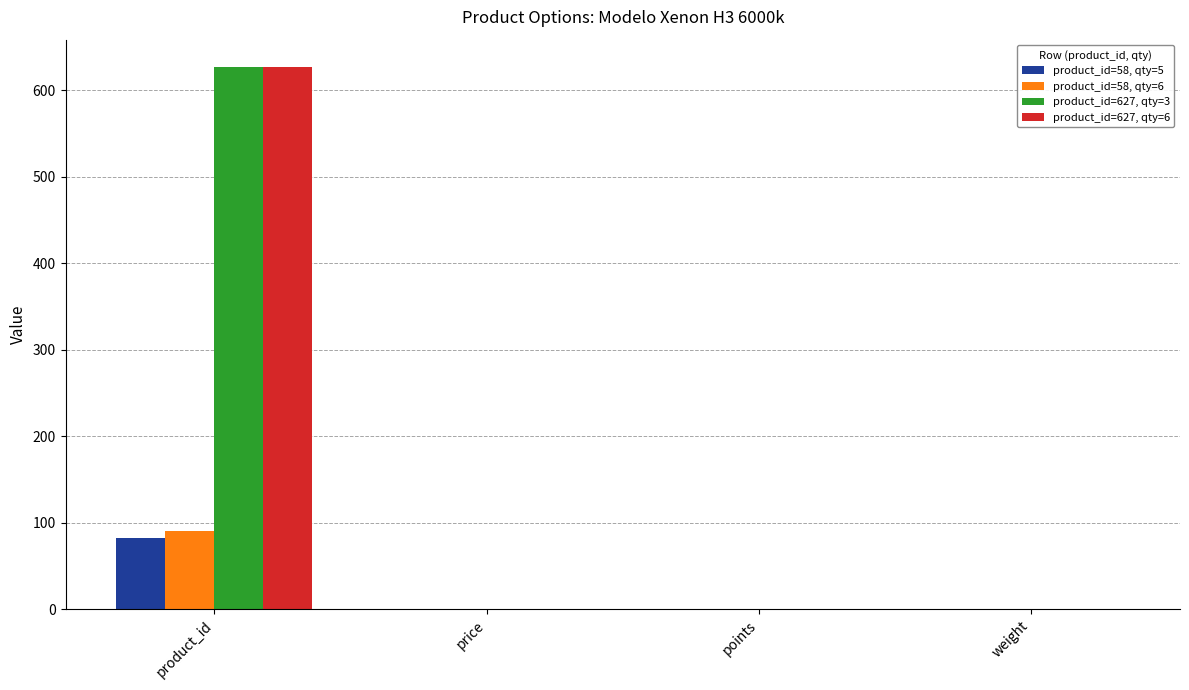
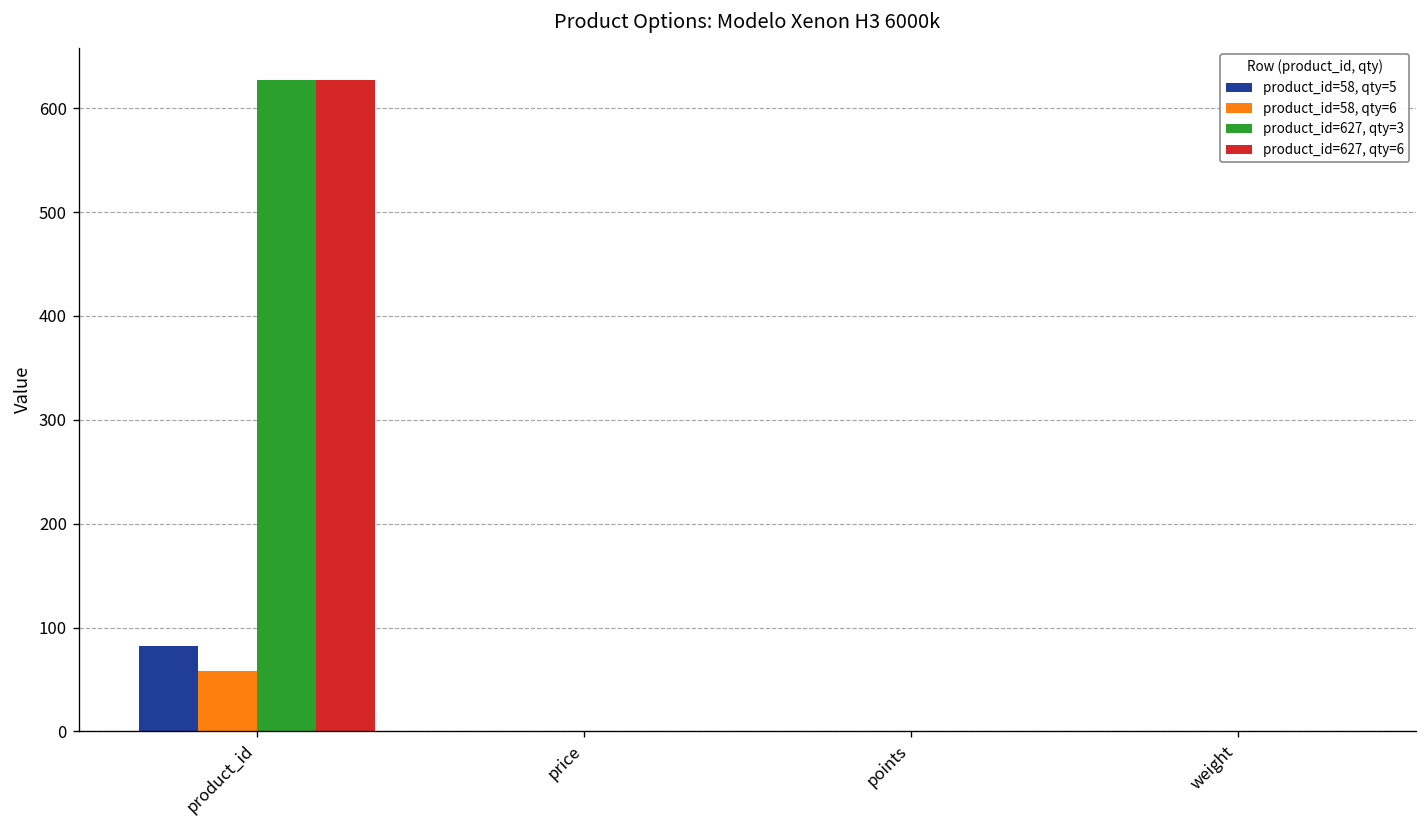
product_id=58, qty=6, product_id: 90 -> 60
